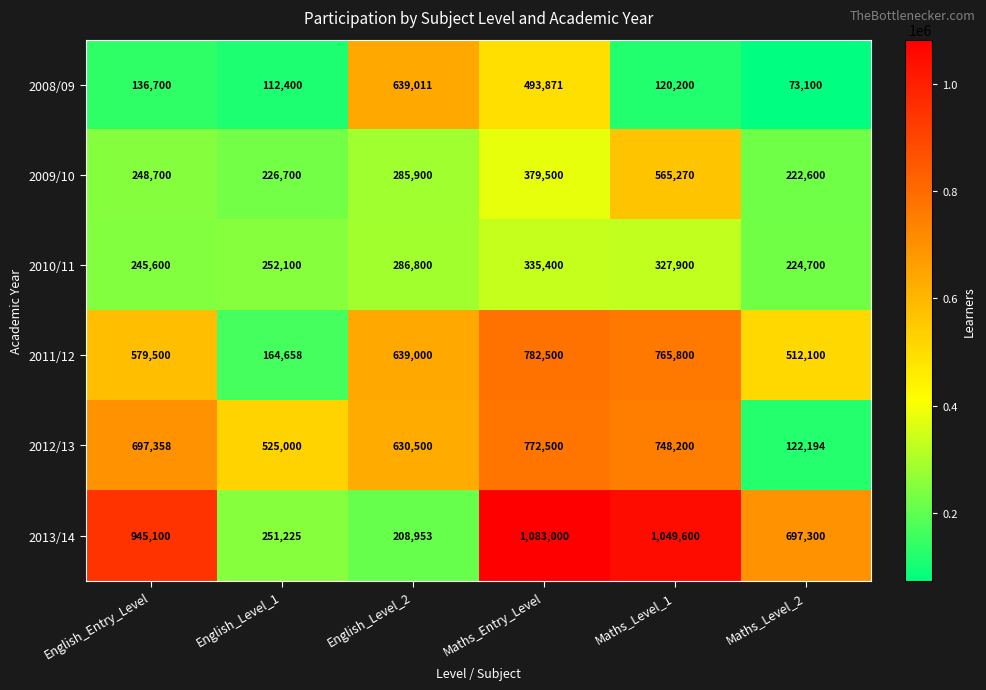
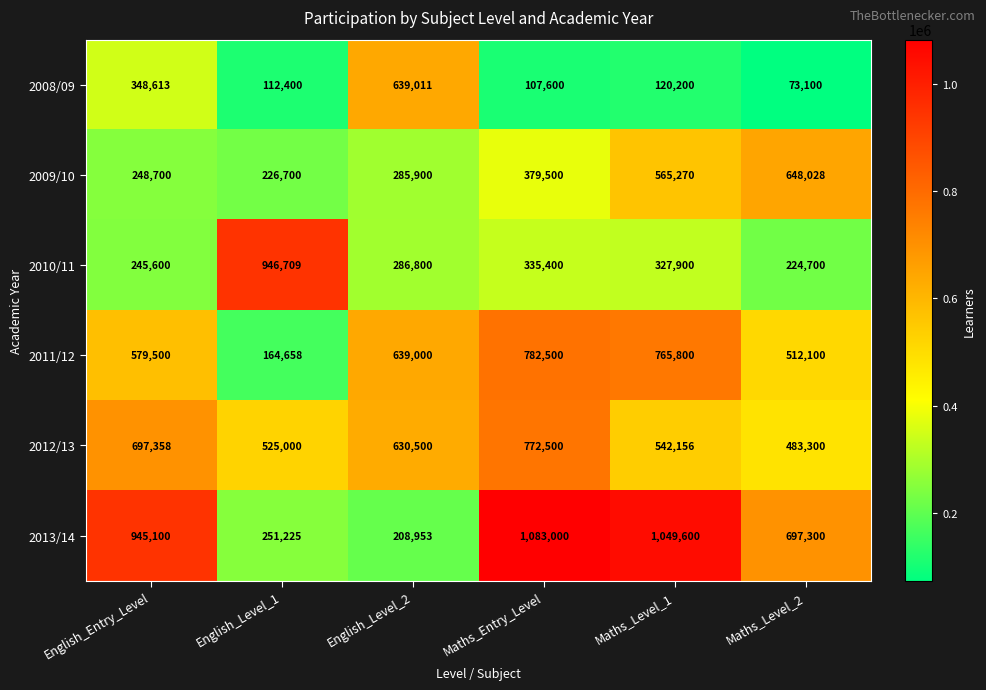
2008/09, English_Entry_Level: 136,700 -> 348,613
2008/09, Maths_Entry_Level: 493,871 -> 107,600
2009/10, Maths_Level_2: 222,600 -> 648,028
2010/11, English_Level_1: 252,100 -> 946,709
2012/13, Maths_Level_1: 748,200 -> 542,156
2012/13, Maths_Level_2: 122,194 -> 483,300
